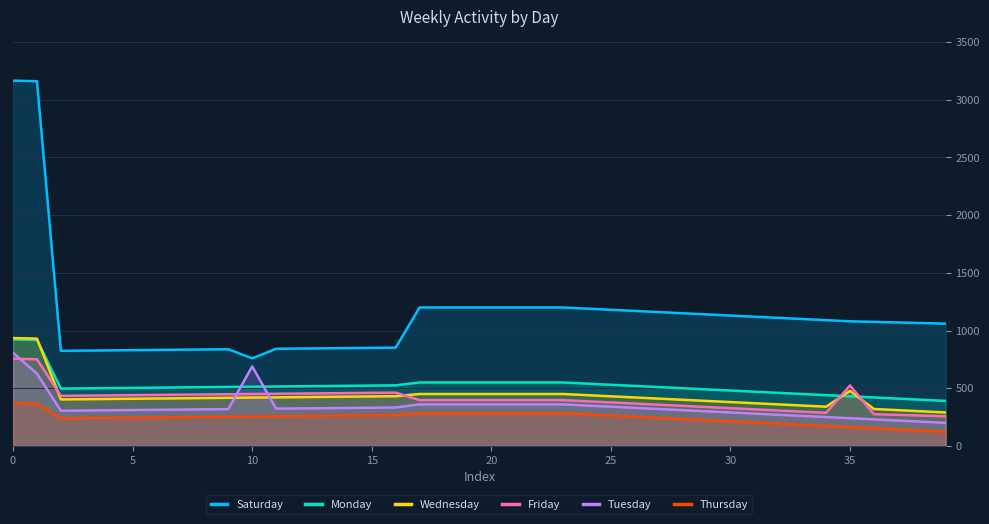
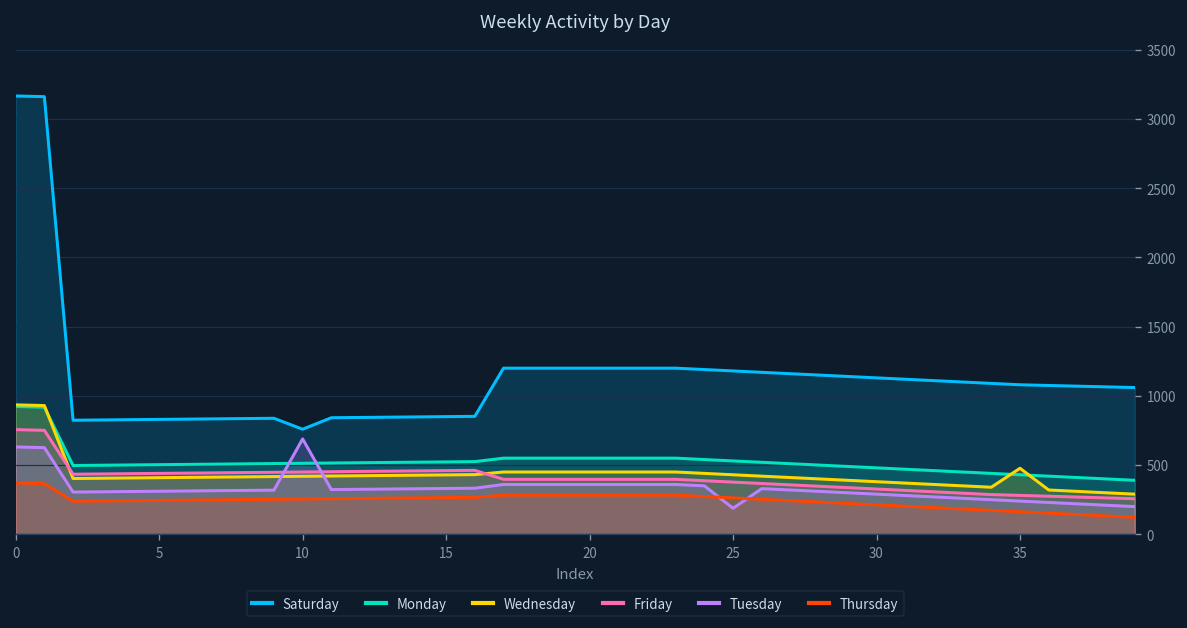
Tuesday, 0: 810 -> 630
Tuesday, 25: 340 -> 190
Friday, 35: 520 -> 280
